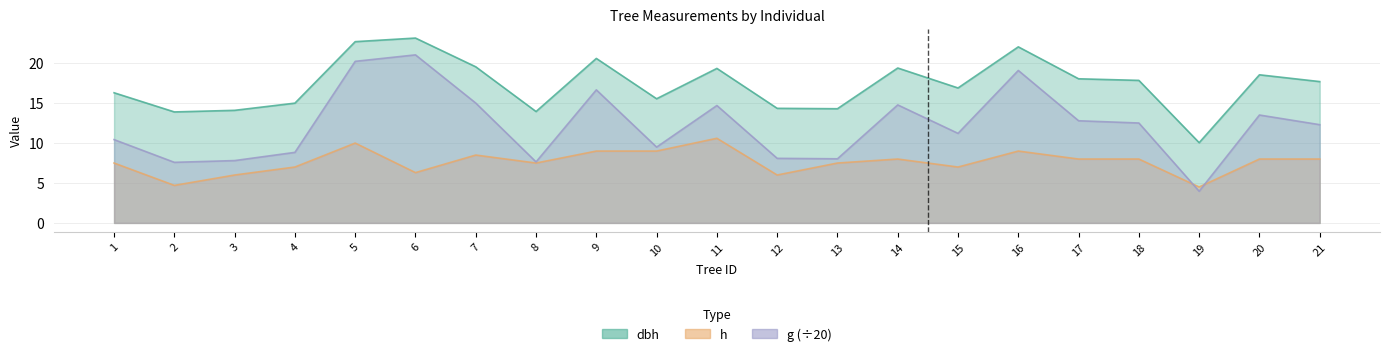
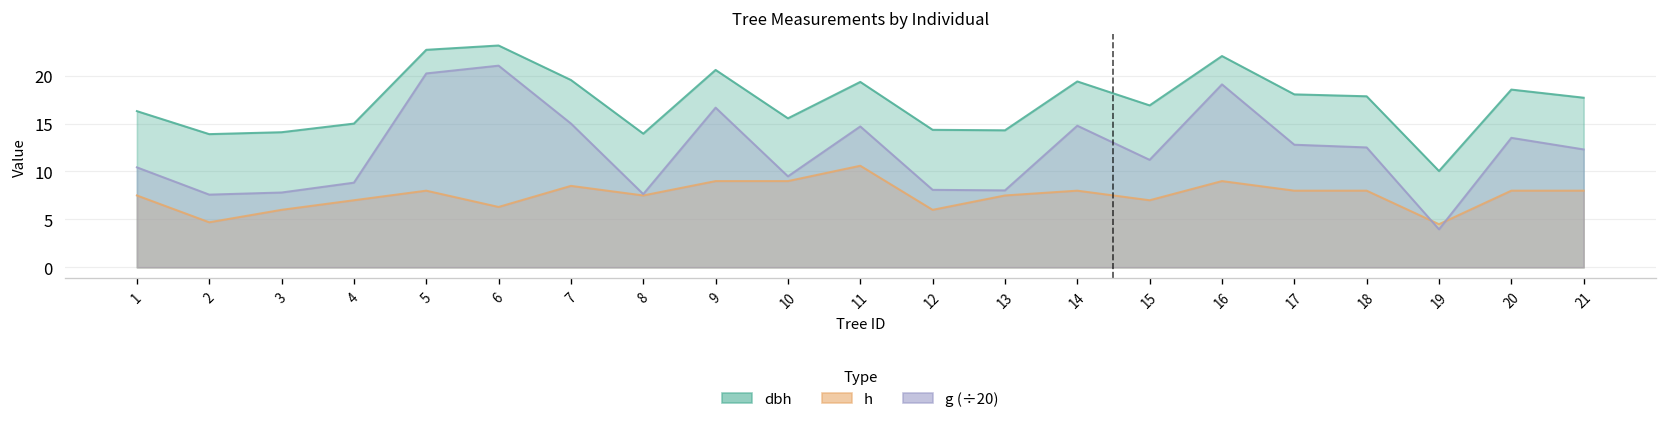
h, 5: 10 -> 8
